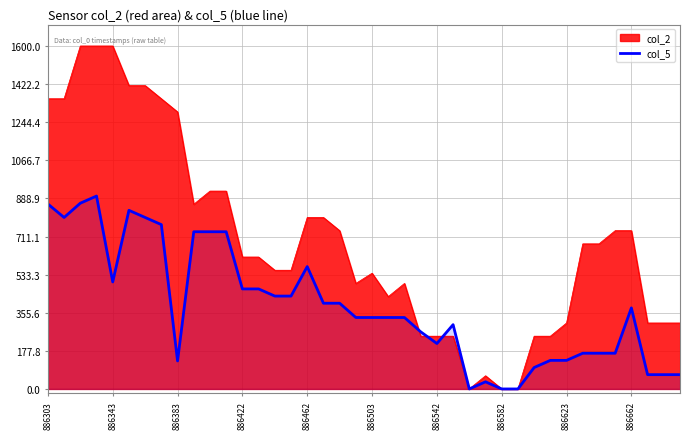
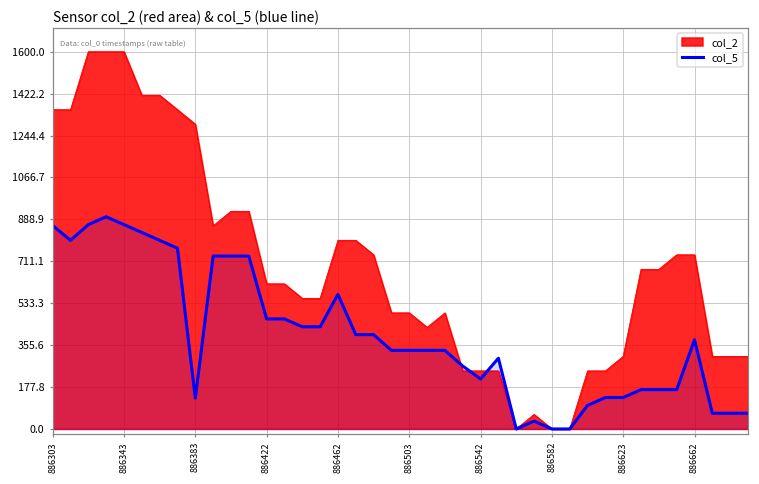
col_5, 886343: 500 -> 870
col_2, 886503: 540 -> 490
